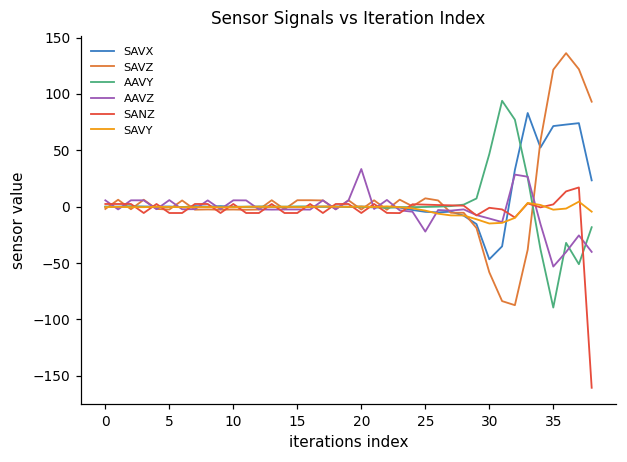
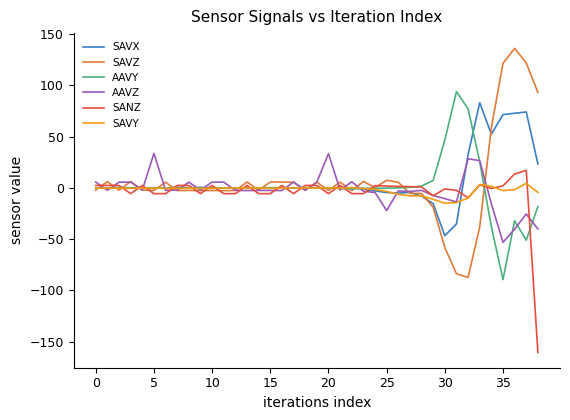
AAVZ, 5: 6 -> 34
